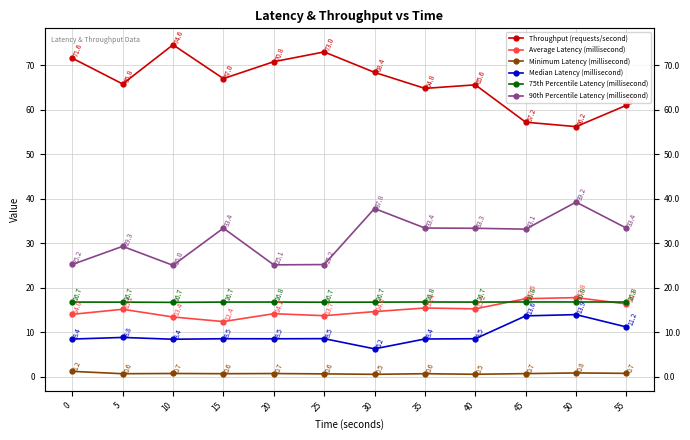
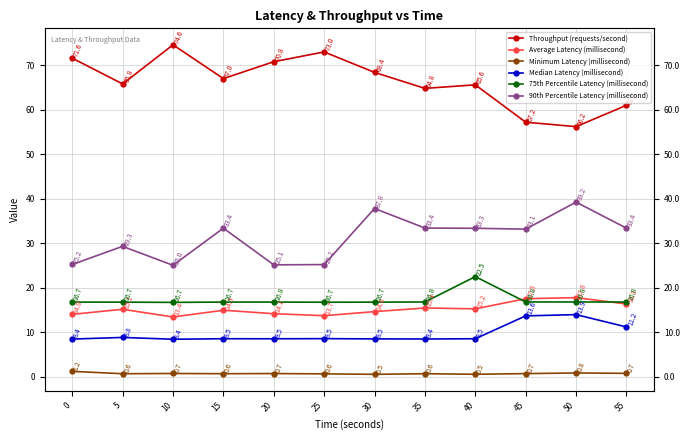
Average Latency (millisecond), 15: 12.4 -> 14.9
Median Latency (millisecond), 30: 6.2 -> 8.5
75th Percentile Latency (millisecond), 40: 16.7 -> 22.5
